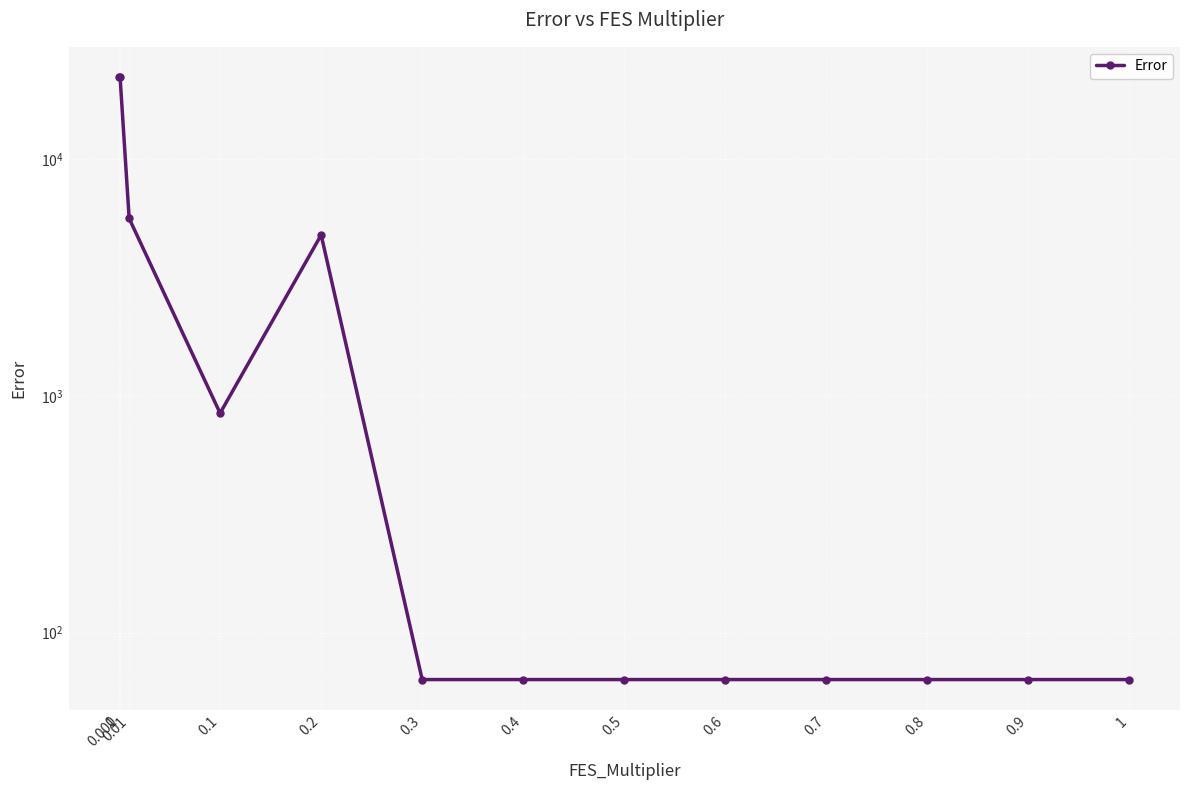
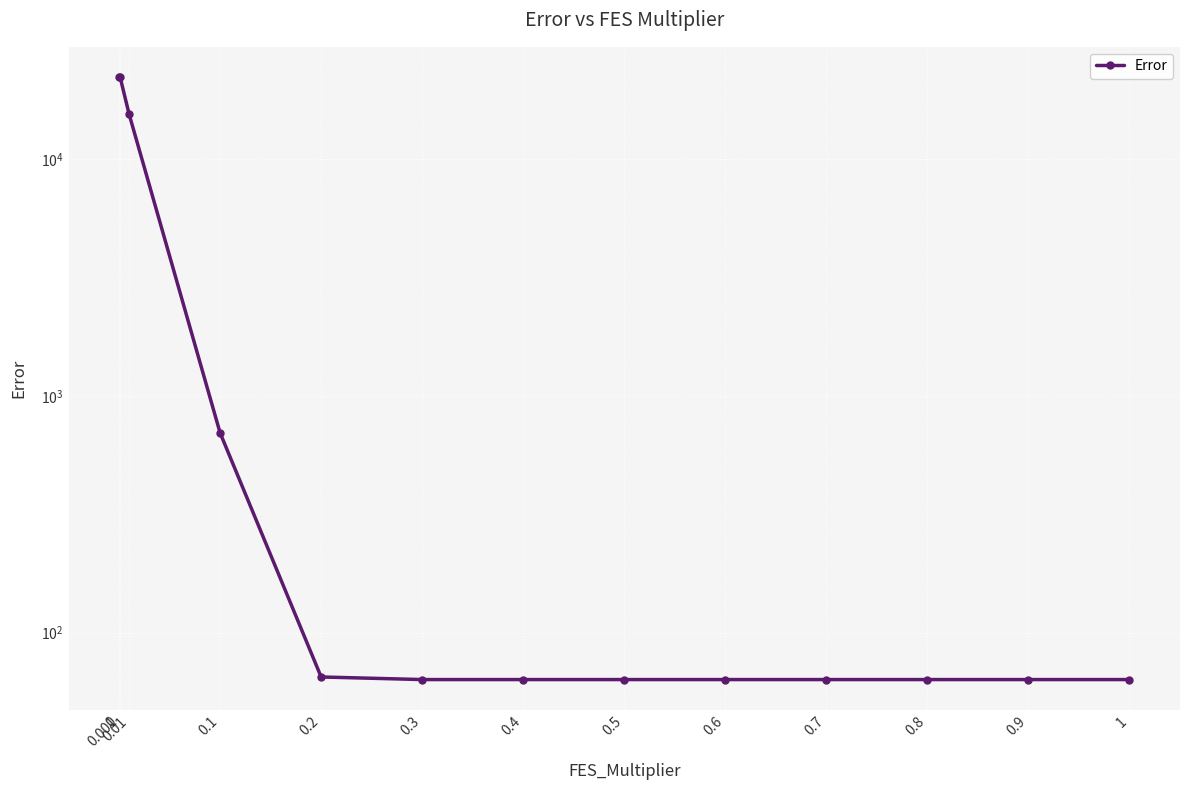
0.01: 5600 -> 15000
0.1: 850 -> 700
0.2: 4800 -> 65
